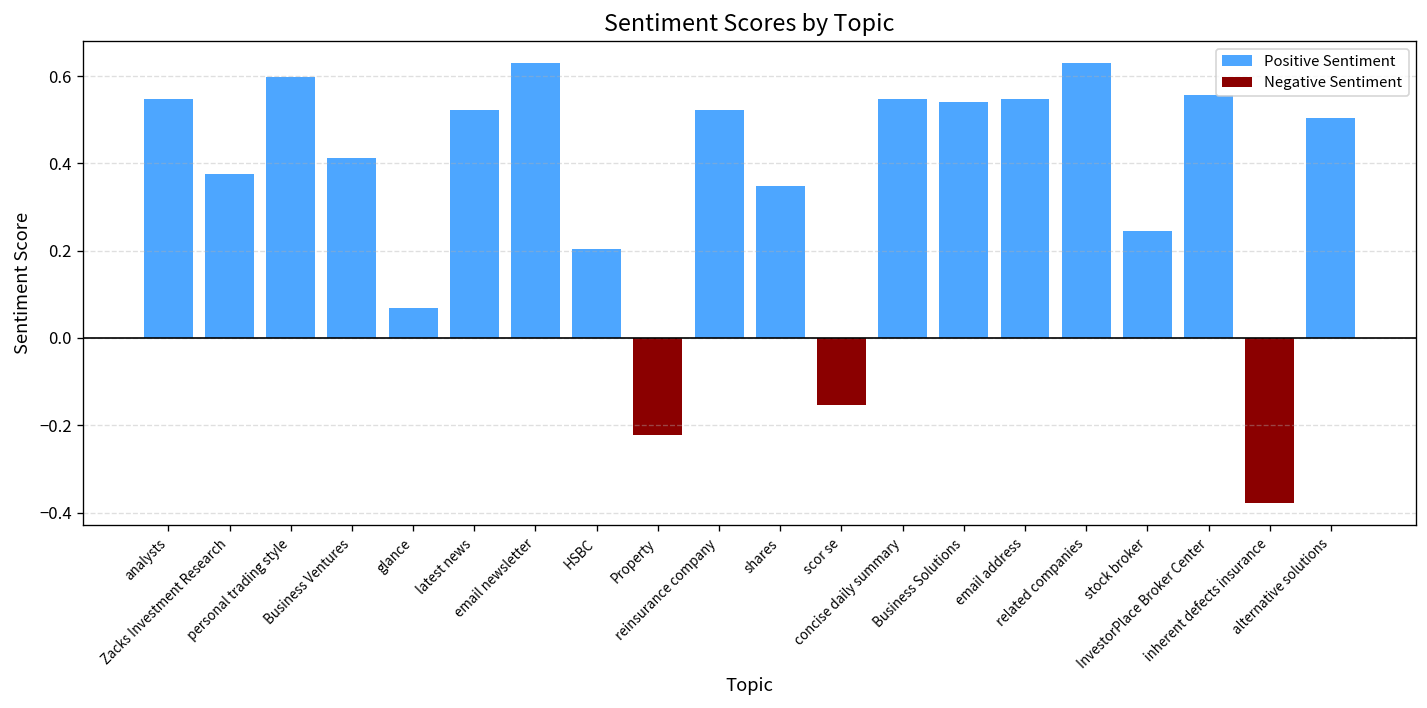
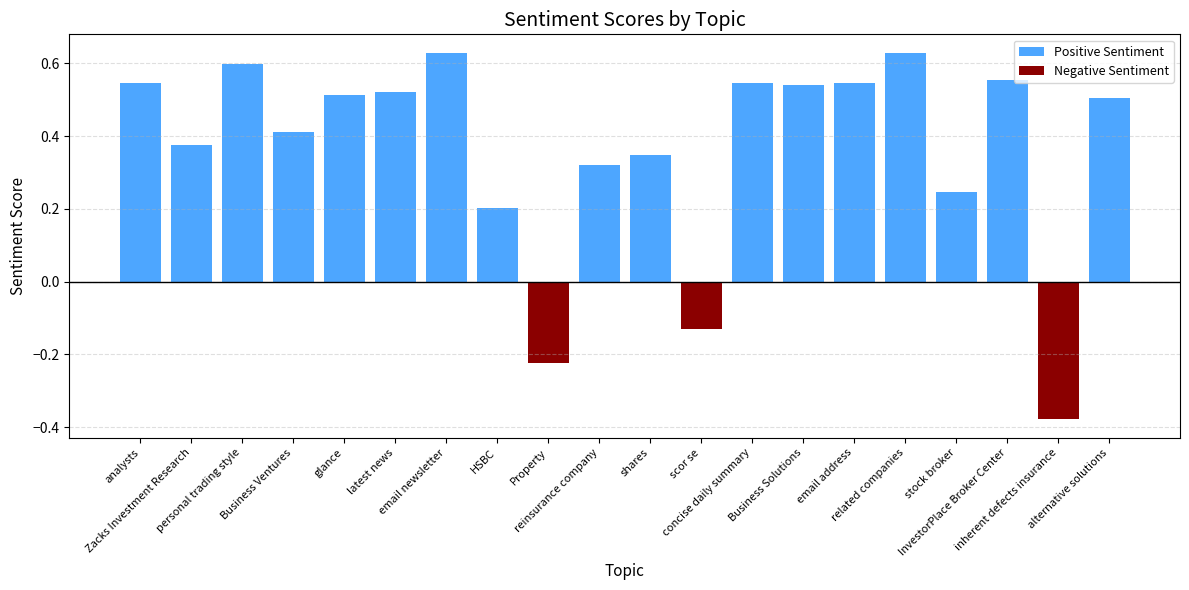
Positive Sentiment, glance: 0.07 -> 0.51
Positive Sentiment, reinsurance company: 0.52 -> 0.32
Negative Sentiment, scor se: -0.15 -> -0.13
